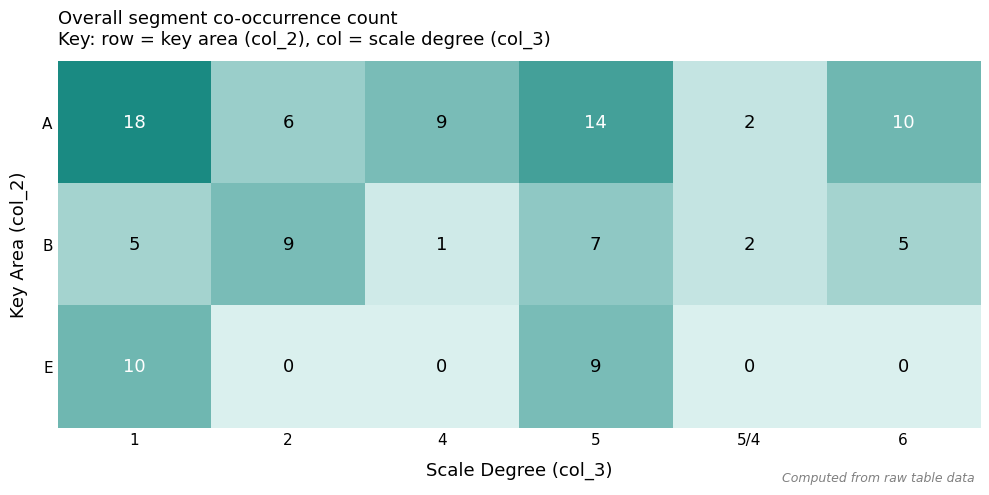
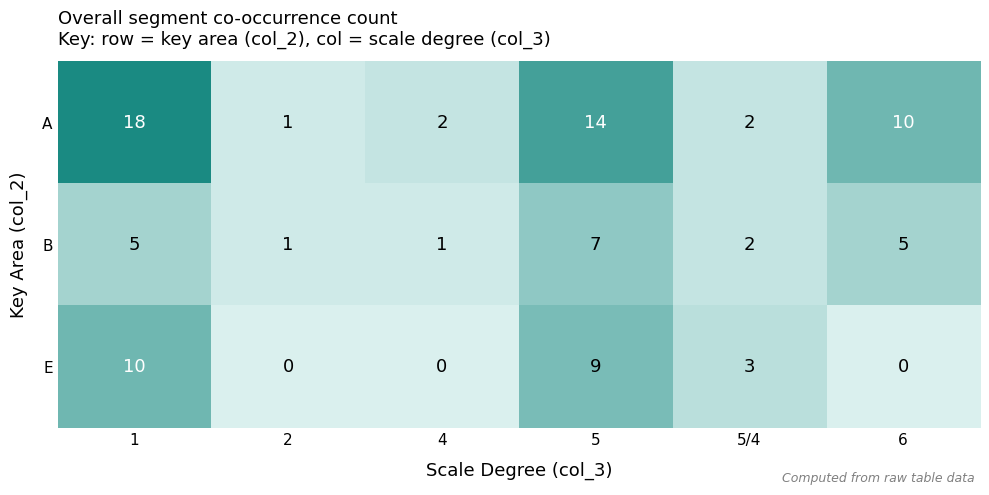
A, 2: 6 -> 1
A, 4: 9 -> 2
B, 2: 9 -> 1
E, 5/4: 0 -> 3
